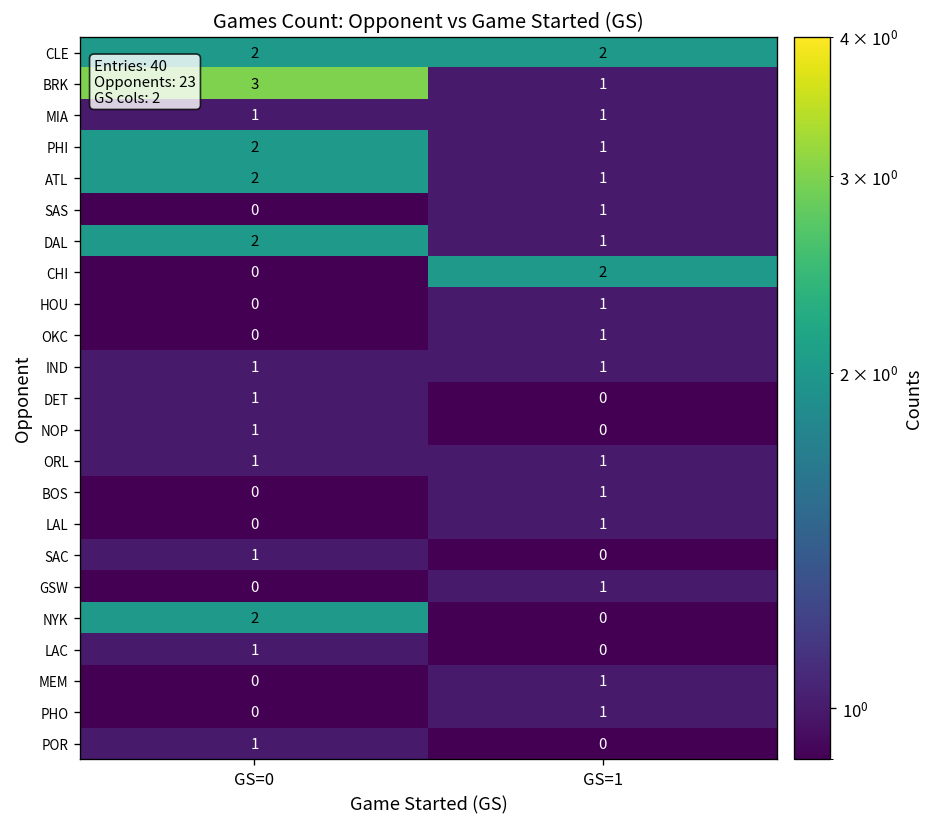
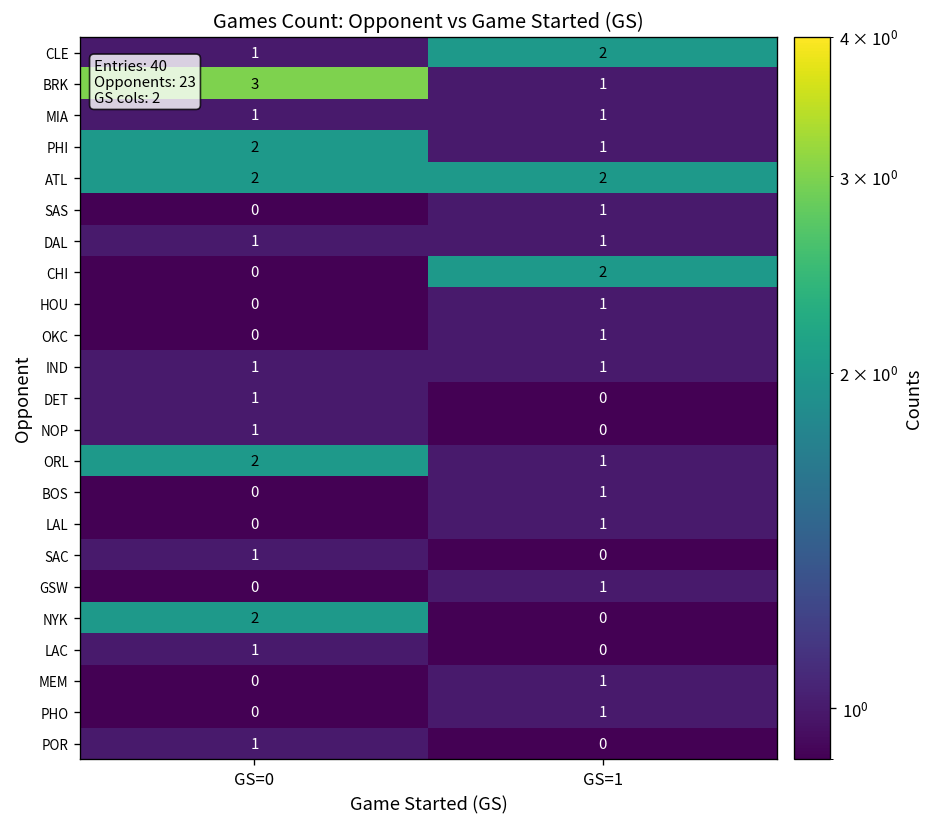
CLE, GS=0: 2 -> 1
ATL, GS=1: 1 -> 2
DAL, GS=0: 2 -> 1
ORL, GS=0: 1 -> 2
